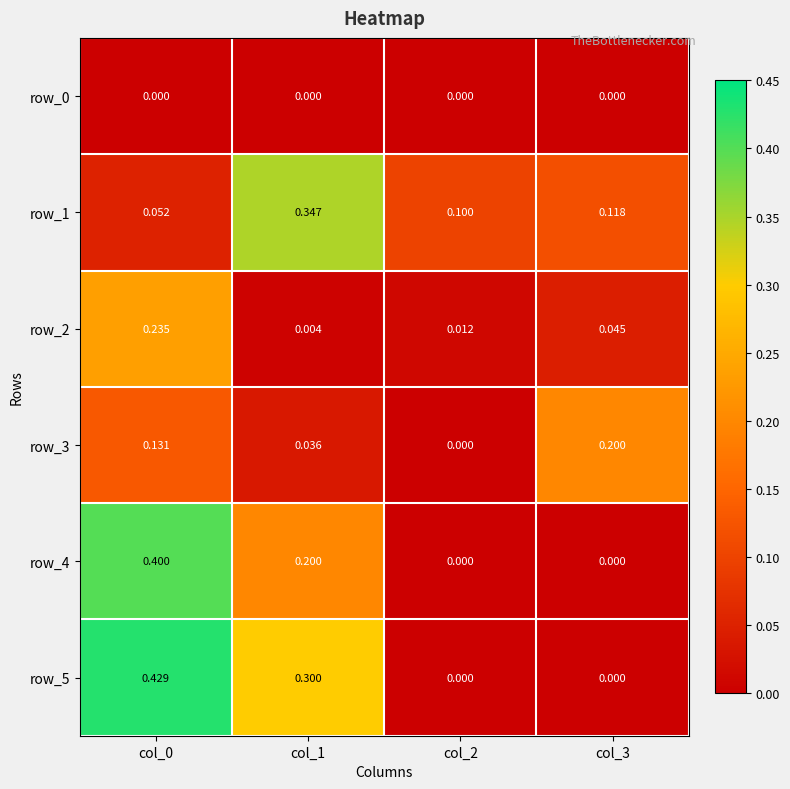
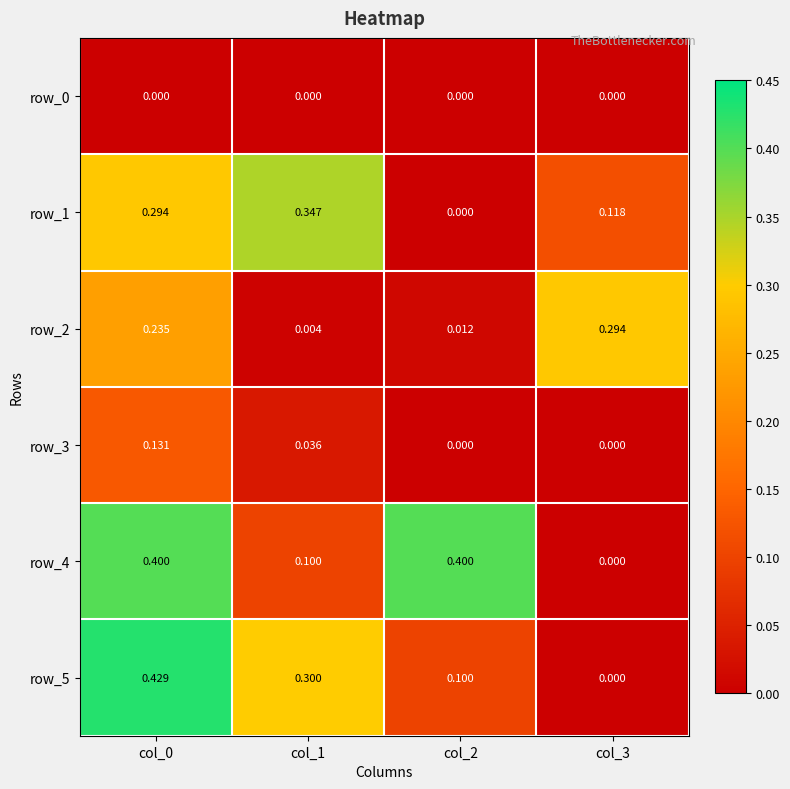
row_1, col_0: 0.052 -> 0.294
row_1, col_2: 0.100 -> 0.000
row_2, col_3: 0.045 -> 0.294
row_3, col_3: 0.200 -> 0.000
row_4, col_1: 0.200 -> 0.100
row_4, col_2: 0.000 -> 0.400
row_5, col_2: 0.000 -> 0.100
